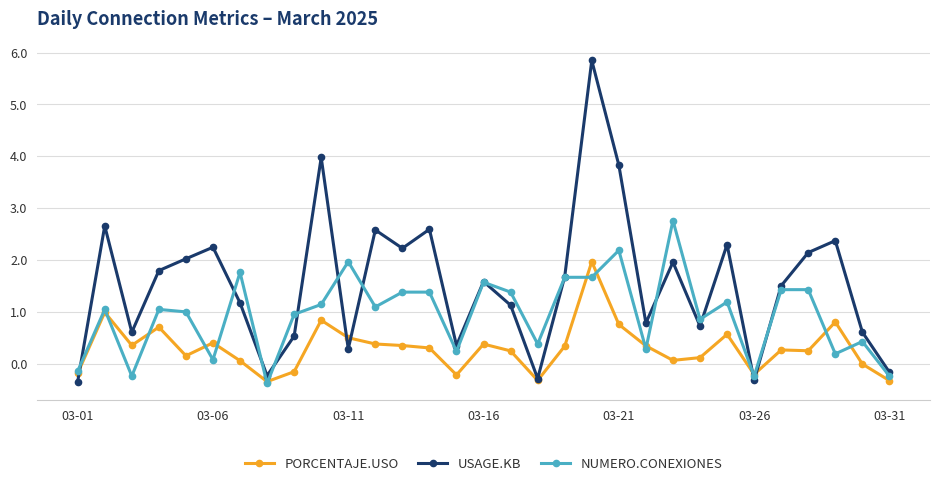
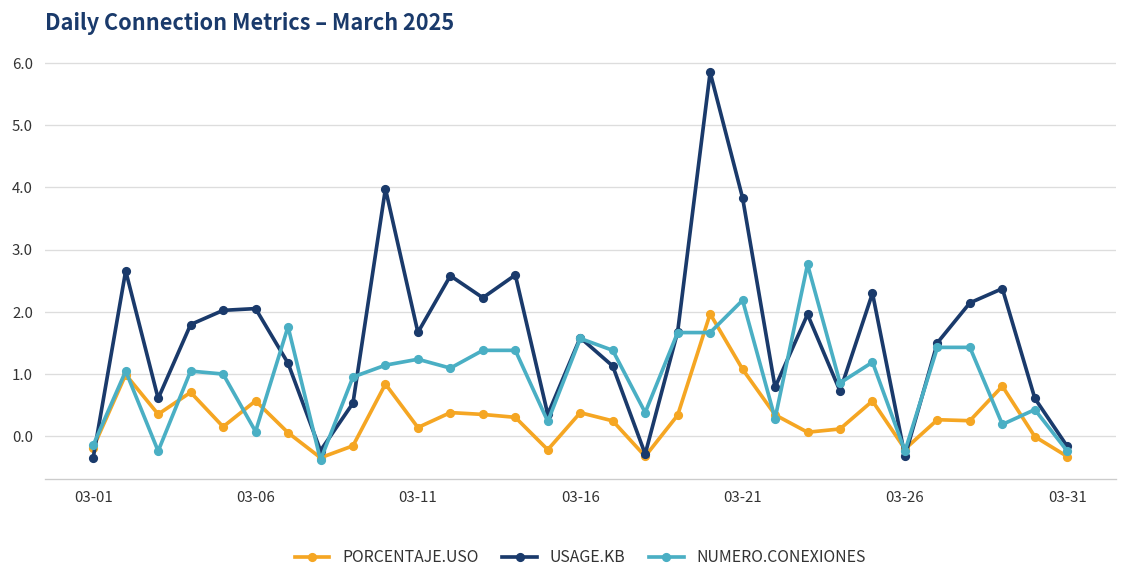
PORCENTAJE.USO, 03-06: 0.4 -> 0.6
USAGE.KB, 03-06: 2.2 -> 2.1
PORCENTAJE.USO, 03-11: 0.5 -> 0.1
USAGE.KB, 03-11: 0.3 -> 1.7
NUMERO.CONEXIONES, 03-11: 2.0 -> 1.2
PORCENTAJE.USO, 03-21: 0.8 -> 1.1
